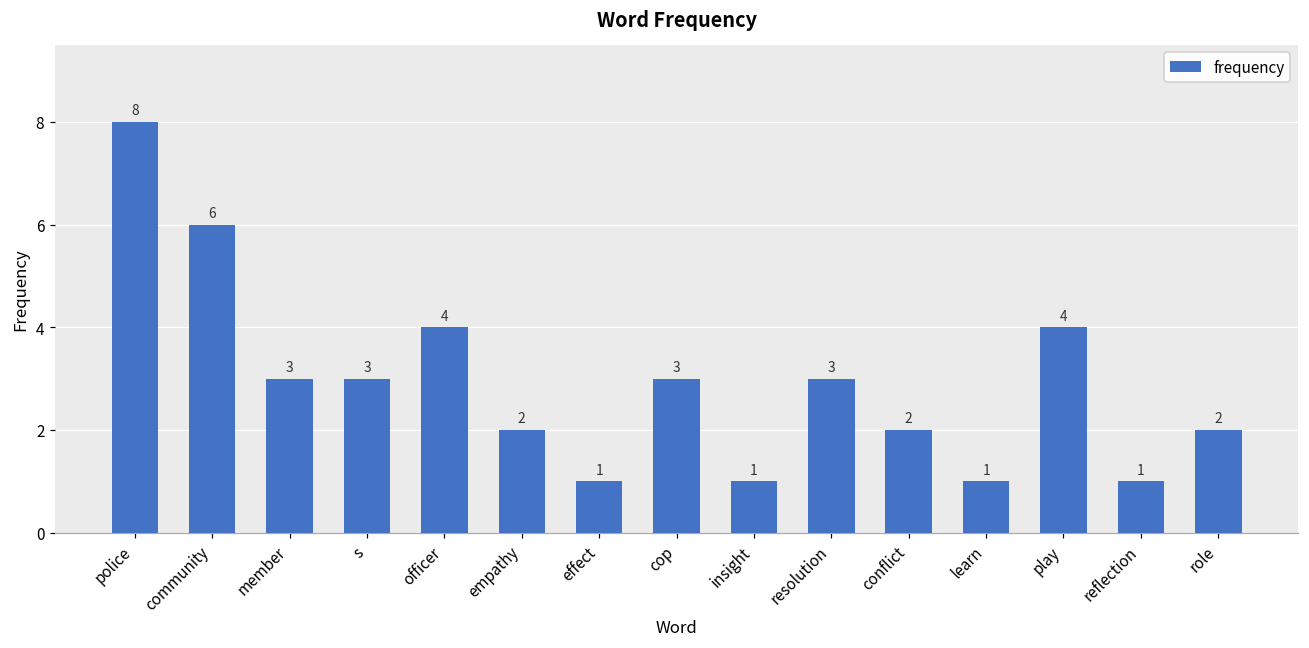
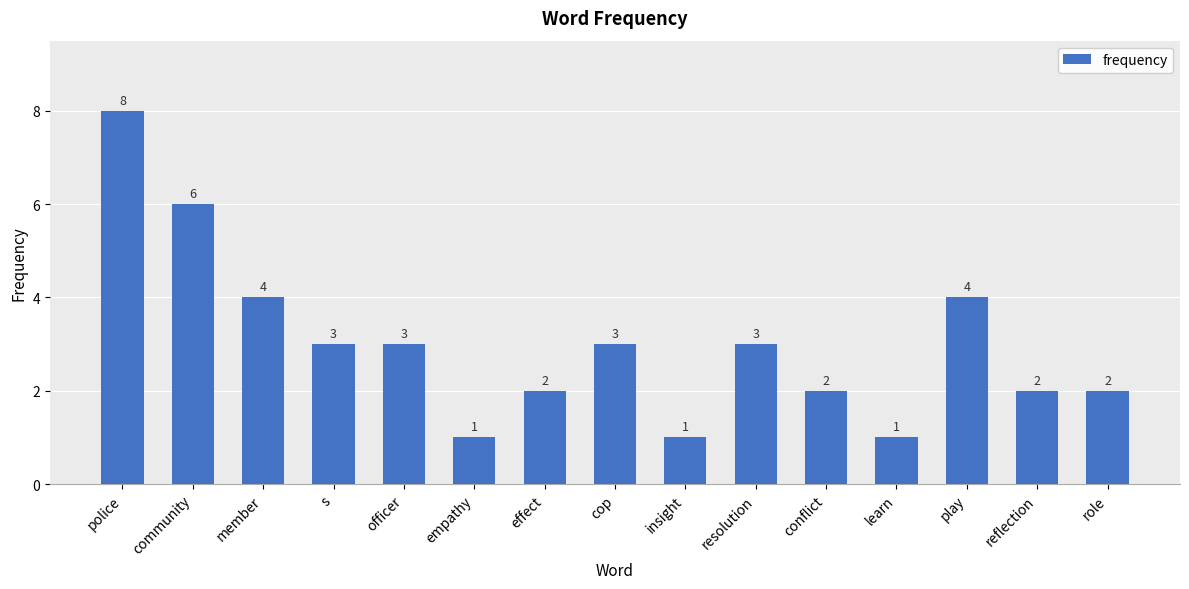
member: 3 -> 4
officer: 4 -> 3
empathy: 2 -> 1
effect: 1 -> 2
reflection: 1 -> 2
